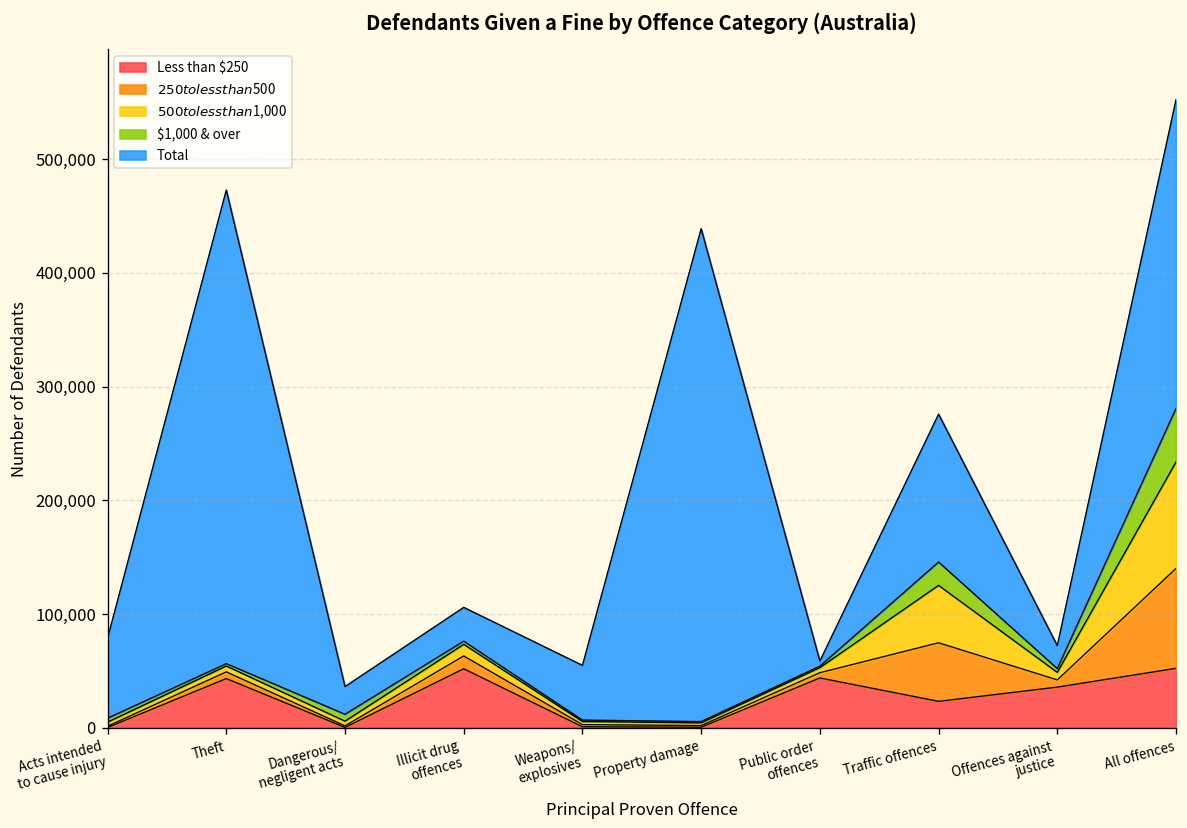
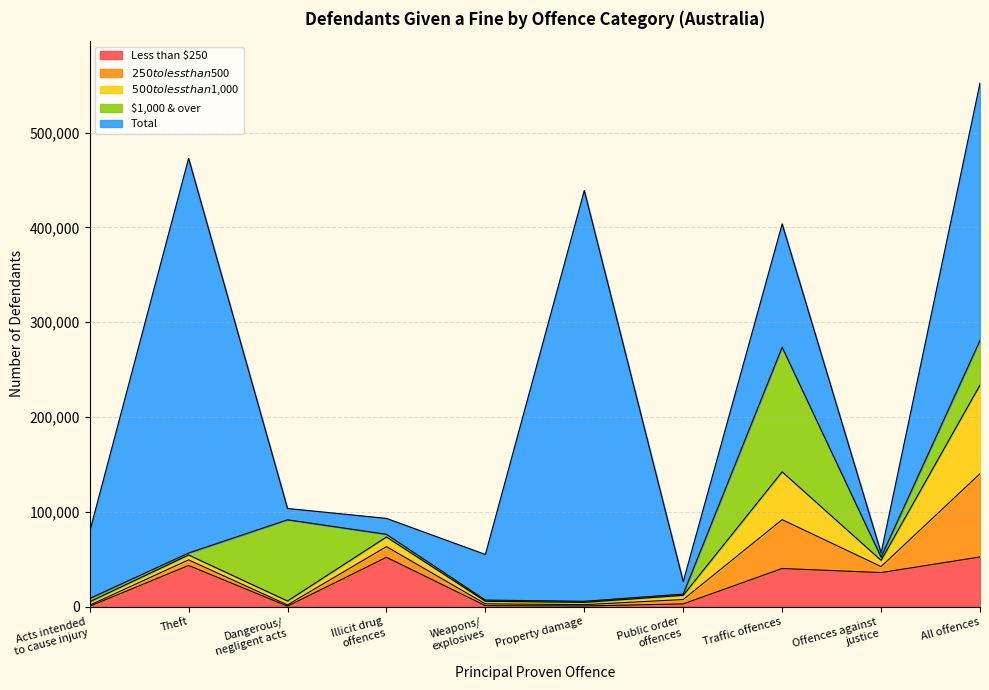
$1,000 & over, Dangerous/ negligent acts: 10,000 -> 90,000
Total, Dangerous/ negligent acts: 20,000 -> 10,000
Total, Illicit drug offences: 30,000 -> 20,000
Less than $250, Public order offences: 40,000 -> 0
Total, Public order offences: 0 -> 10,000
Less than $250, Traffic offences: 20,000 -> 40,000
$1,000 & over, Traffic offences: 20,000 -> 130,000
Total, Offences against justice: 20,000 -> 0
